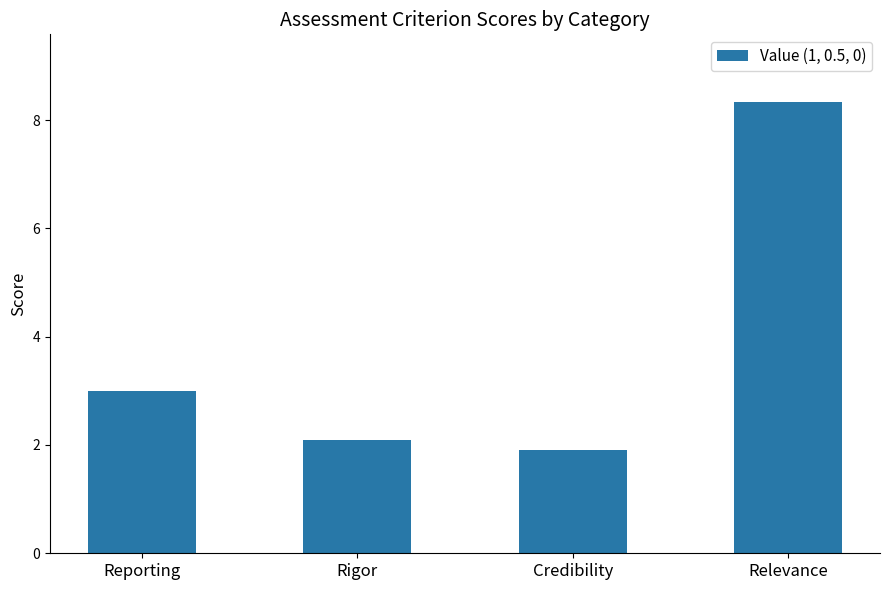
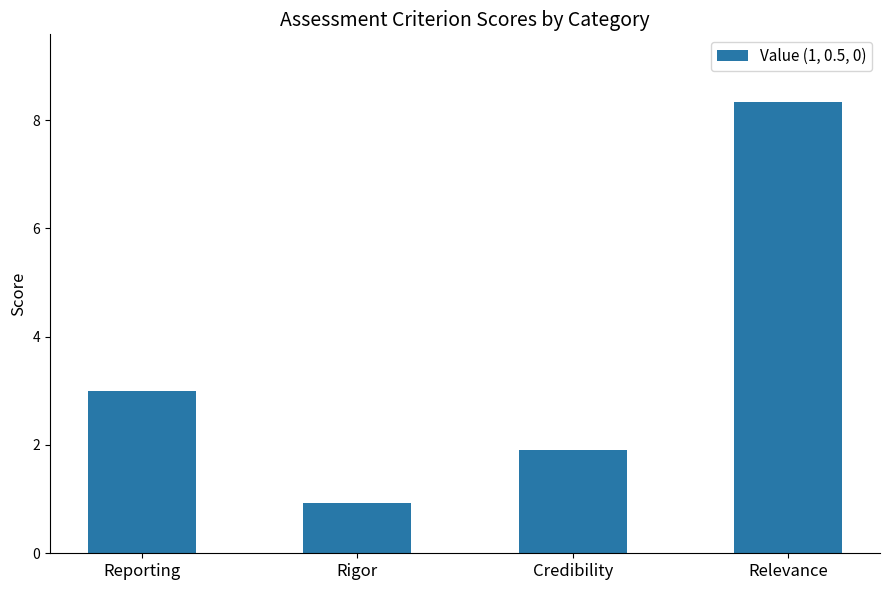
Rigor: 2.1 -> 0.9
